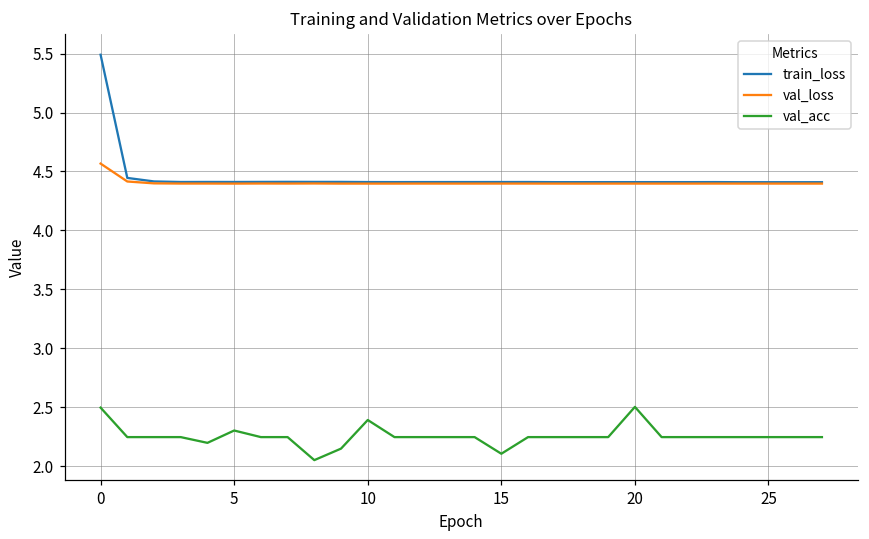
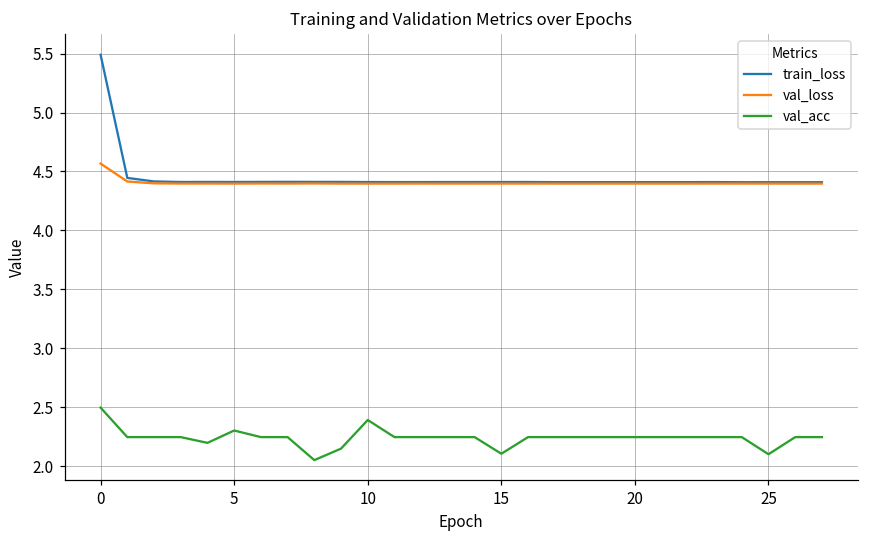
val_acc, 20: 2.50 -> 2.25
val_acc, 25: 2.25 -> 2.10
